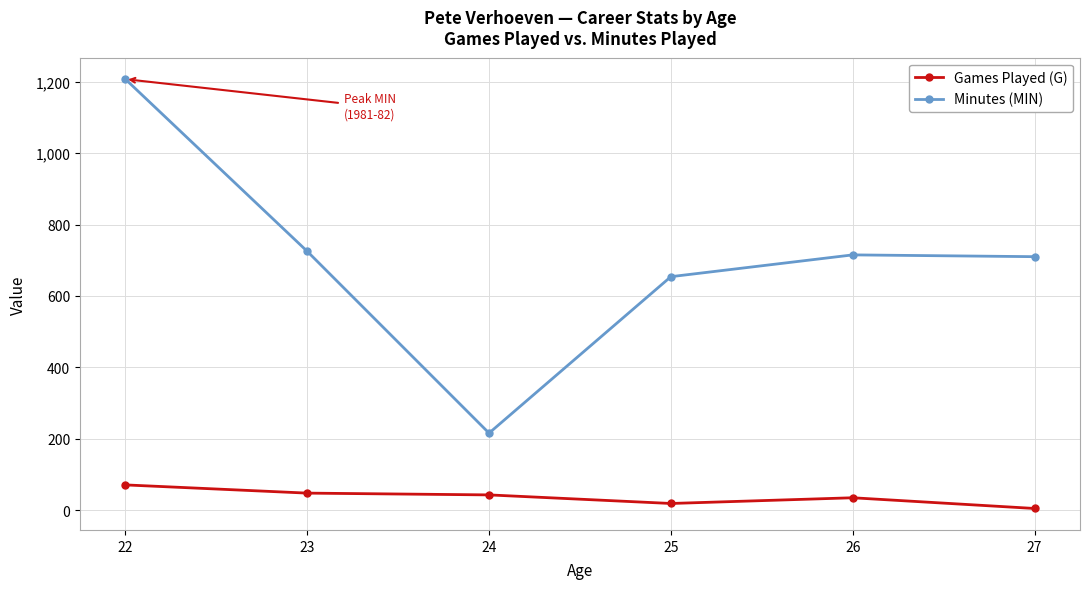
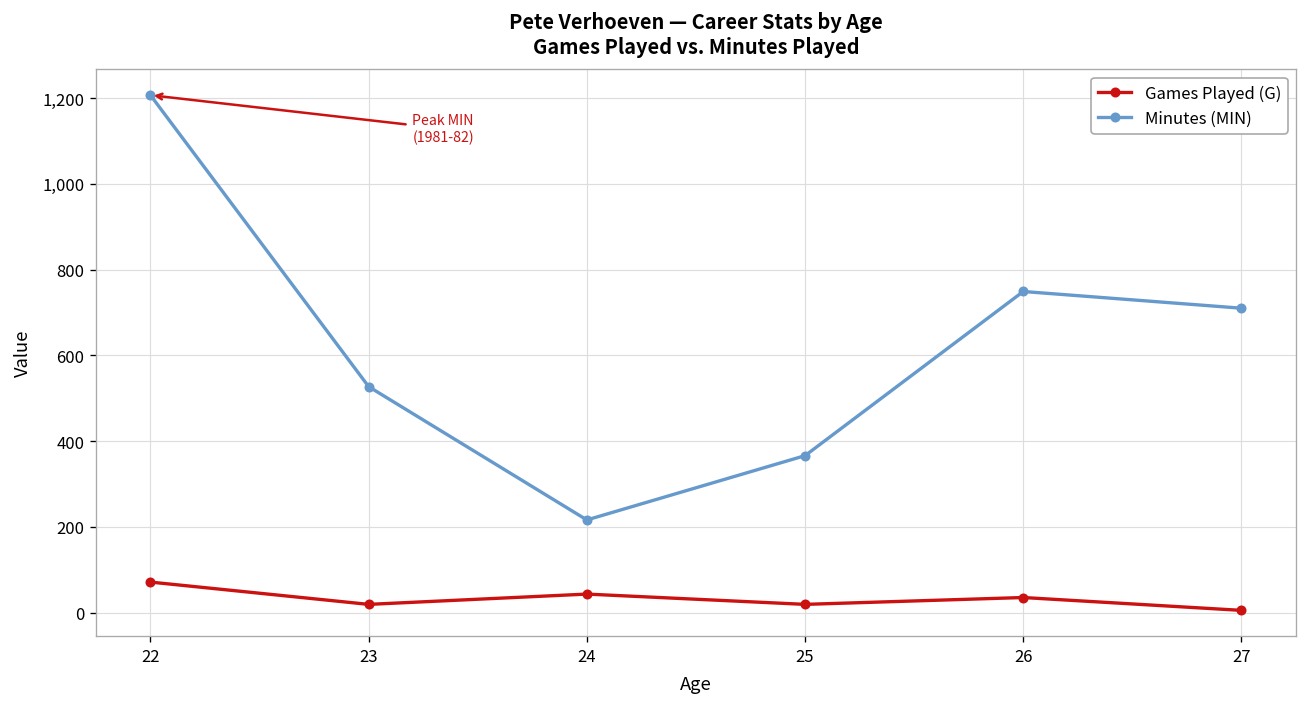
Games Played (G), 23: 50 -> 20
Minutes (MIN), 23: 730 -> 530
Minutes (MIN), 25: 650 -> 370
Minutes (MIN), 26: 720 -> 750
